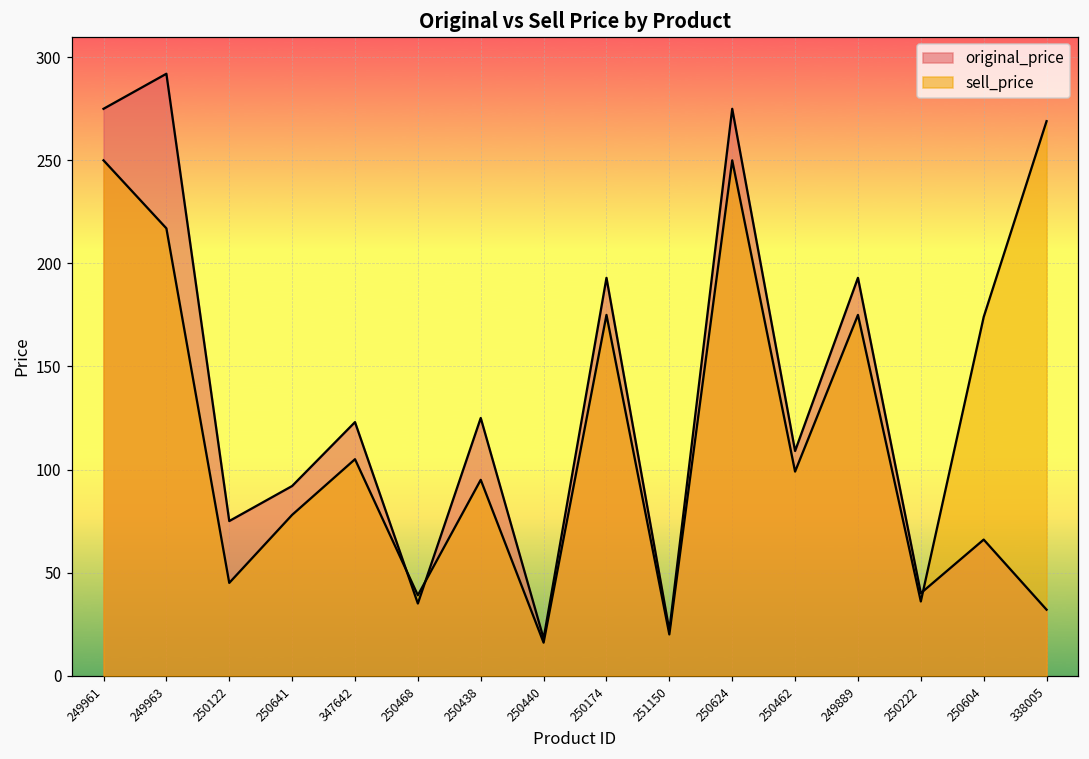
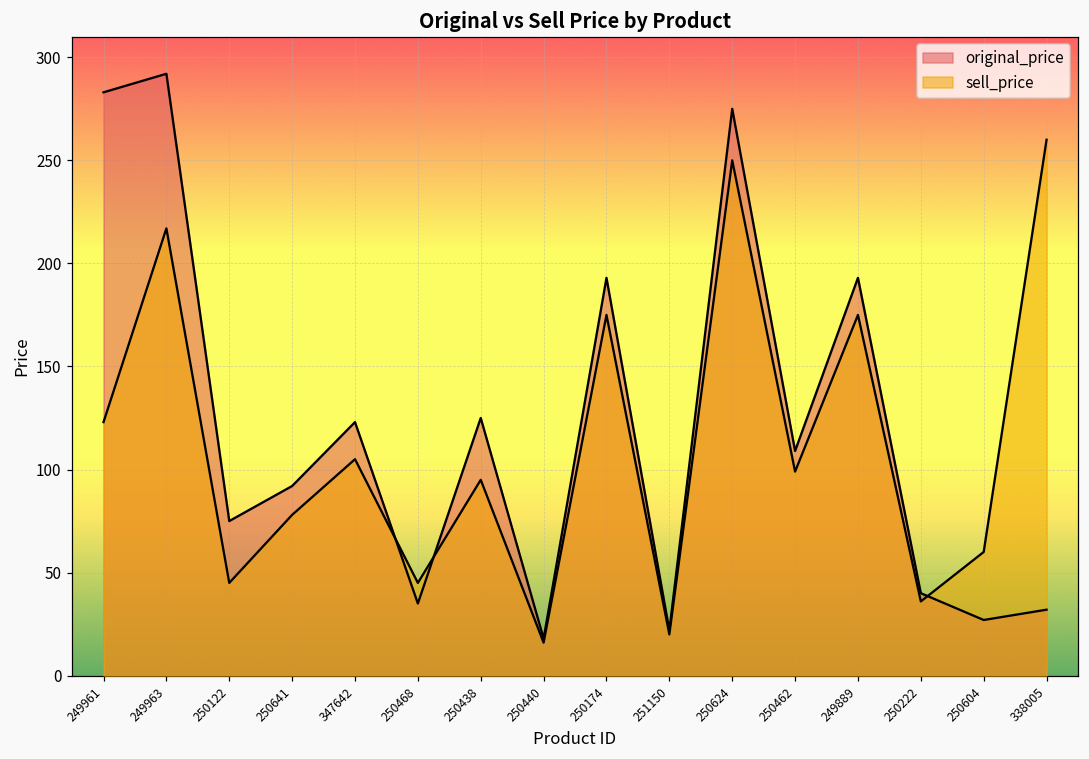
original_price, 249961: 275 -> 283
sell_price, 249961: 250 -> 123
sell_price, 250468: 39 -> 45
original_price, 250604: 66 -> 27
sell_price, 250604: 174 -> 60
sell_price, 338005: 269 -> 260
